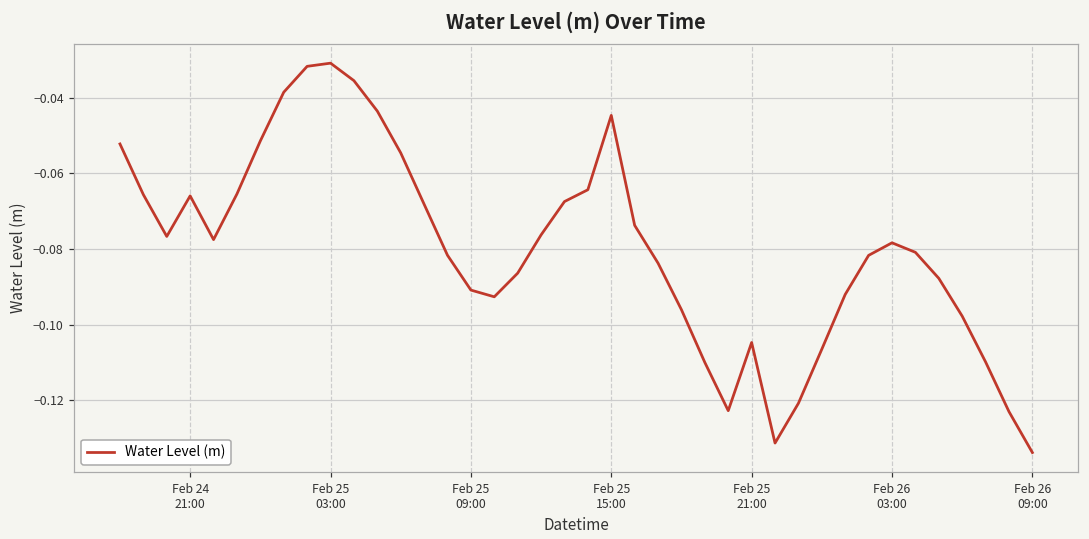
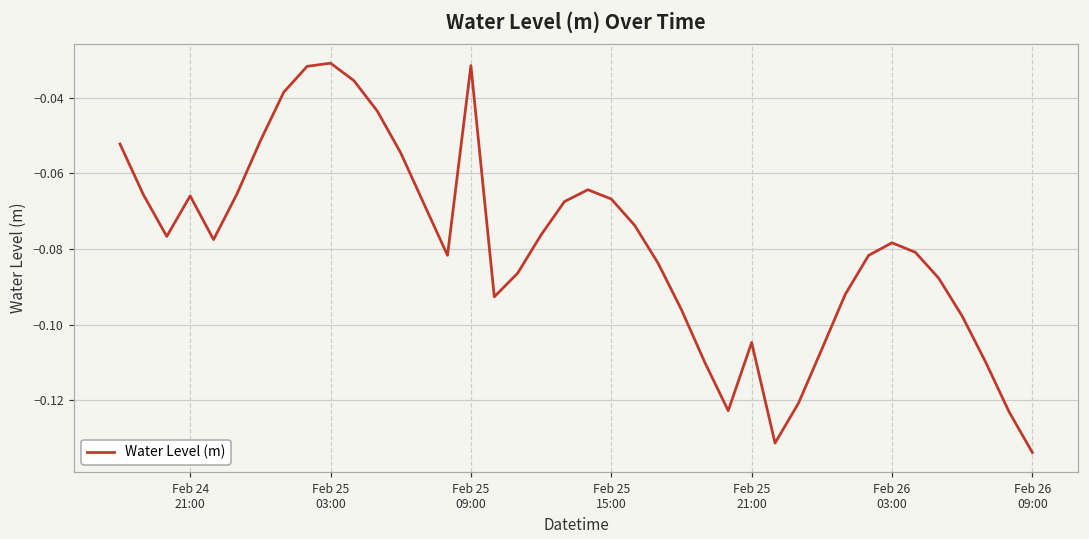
Feb 25 09:00: -0.091 -> -0.032
Feb 25 15:00: -0.045 -> -0.067
